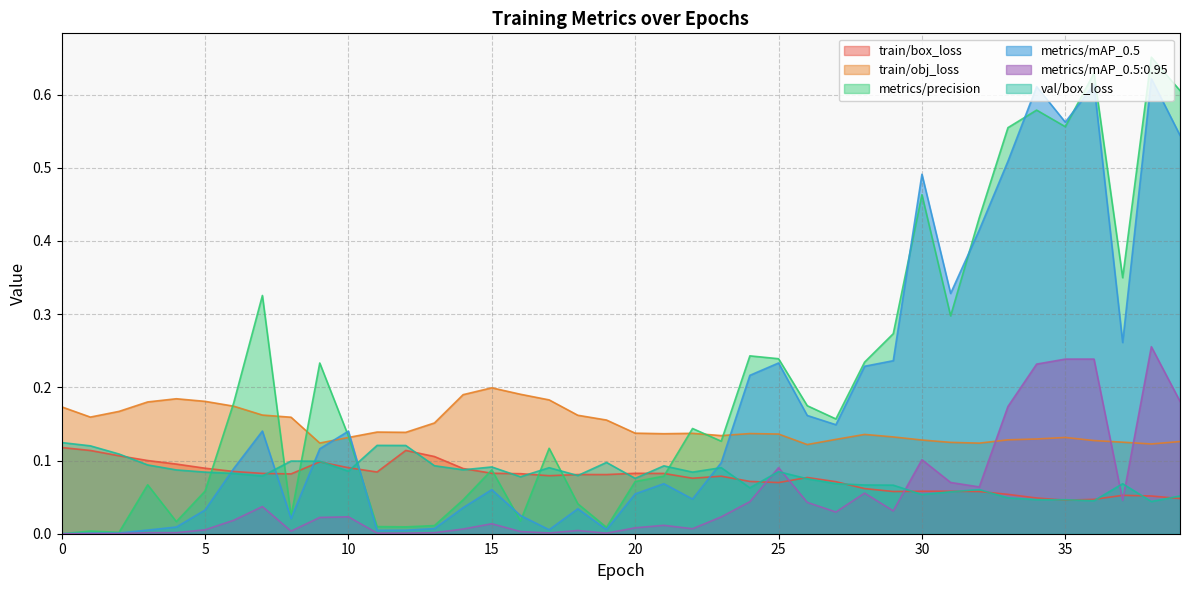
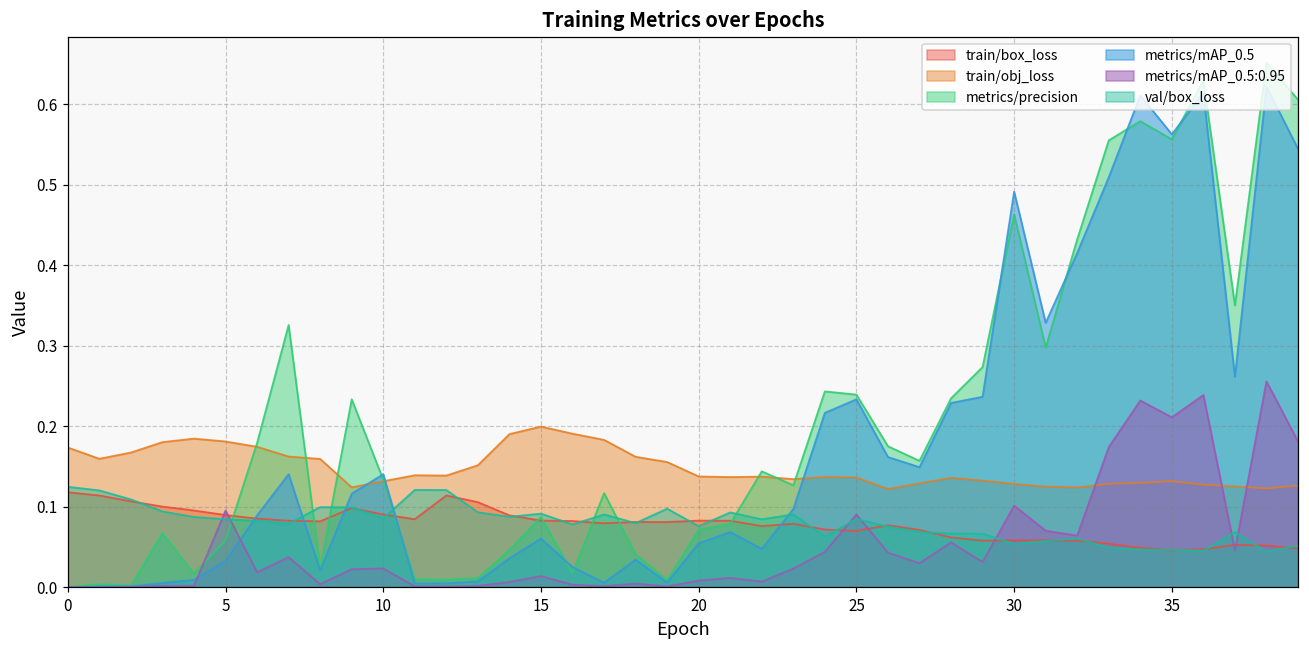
metrics/mAP_0.5:0.95, 5: 0.01 -> 0.10
metrics/mAP_0.5:0.95, 35: 0.24 -> 0.21
